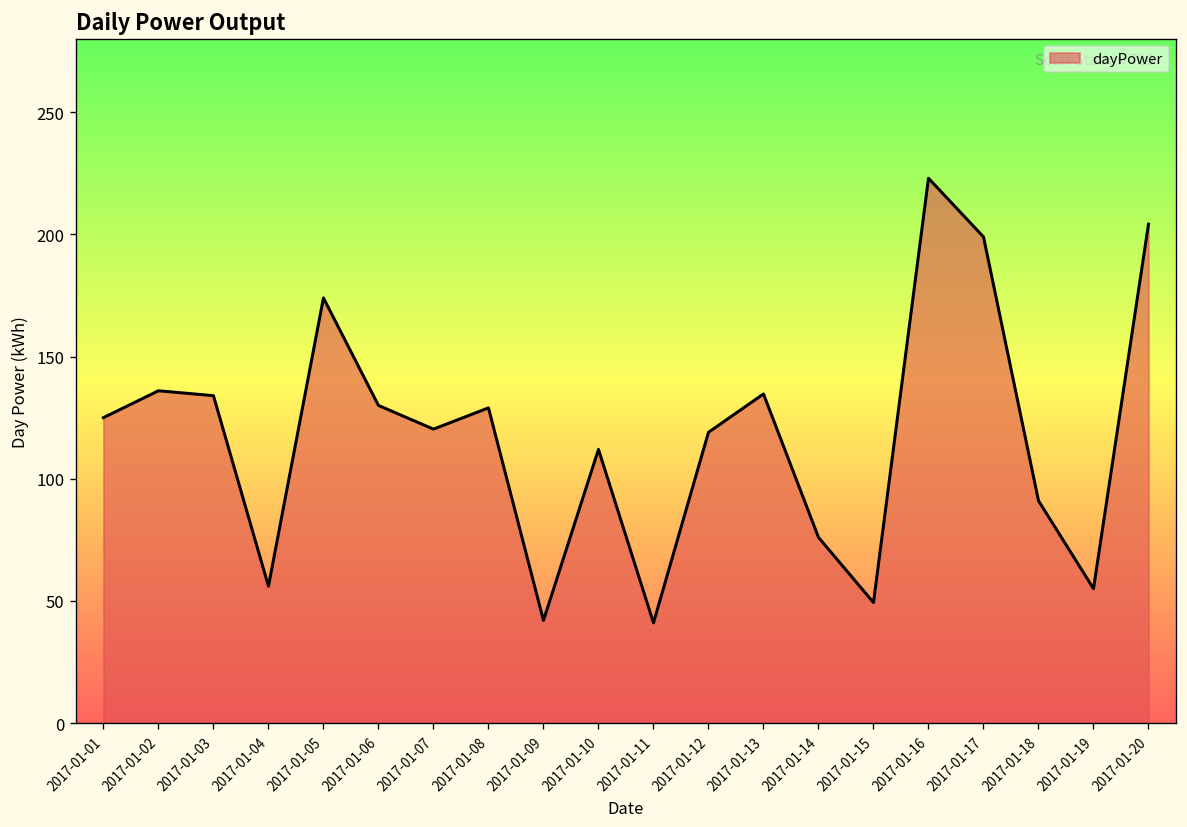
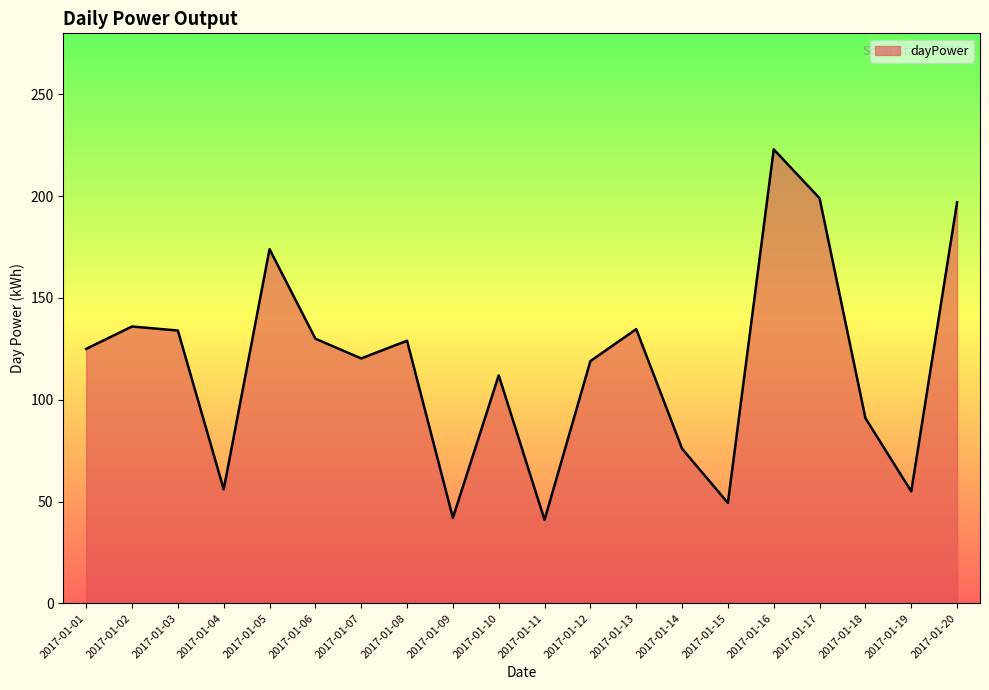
2017-01-20: 204 -> 197
